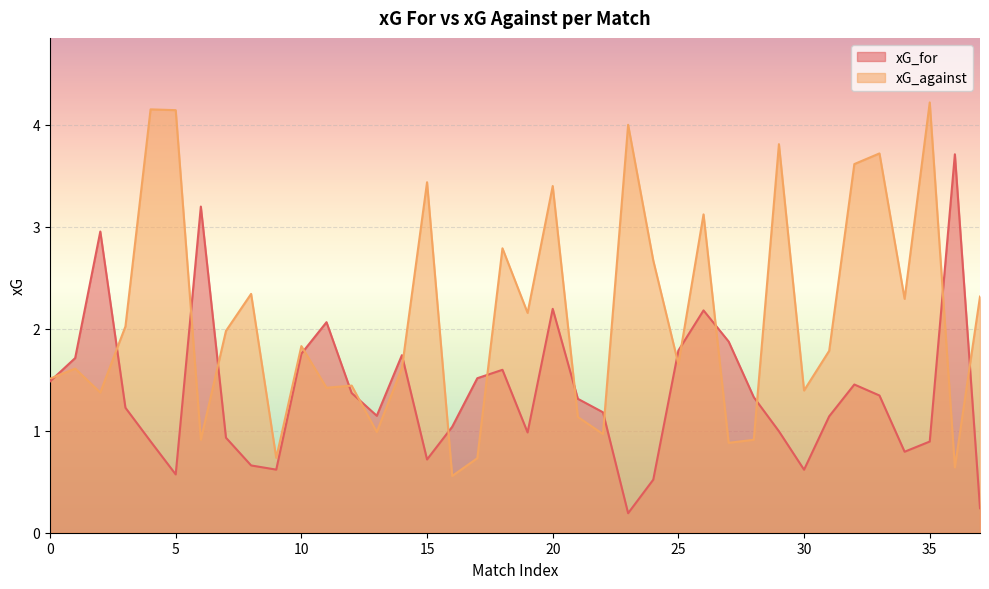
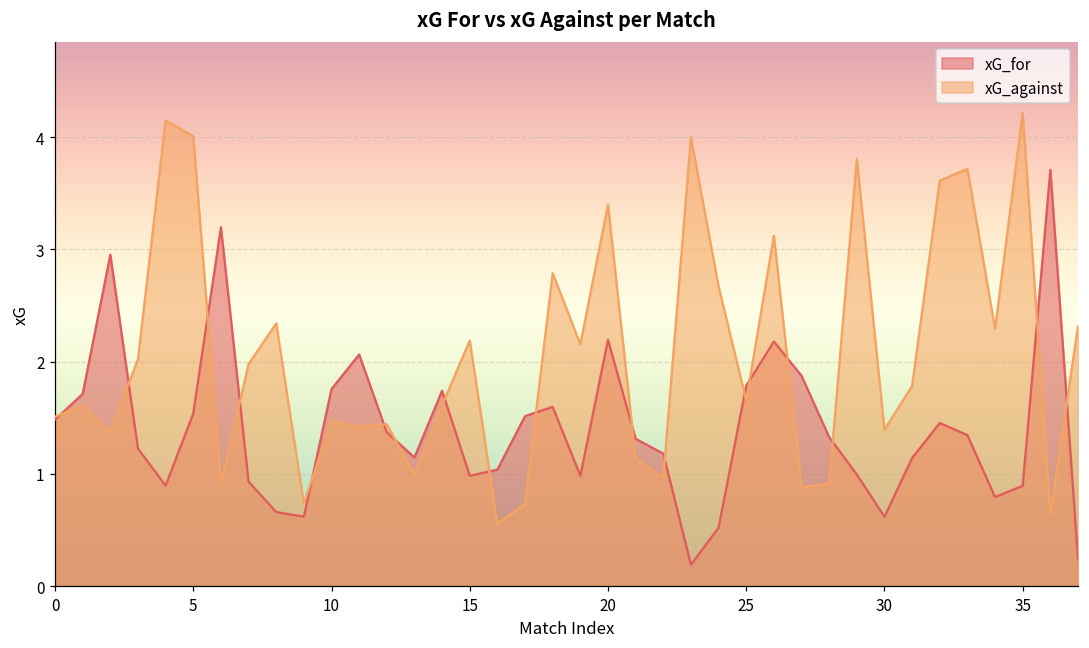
xG_for, 5: 0.57 -> 1.54
xG_against, 5: 4.14 -> 4.01
xG_against, 10: 1.83 -> 1.47
xG_for, 15: 0.72 -> 0.98
xG_against, 15: 3.44 -> 2.19
